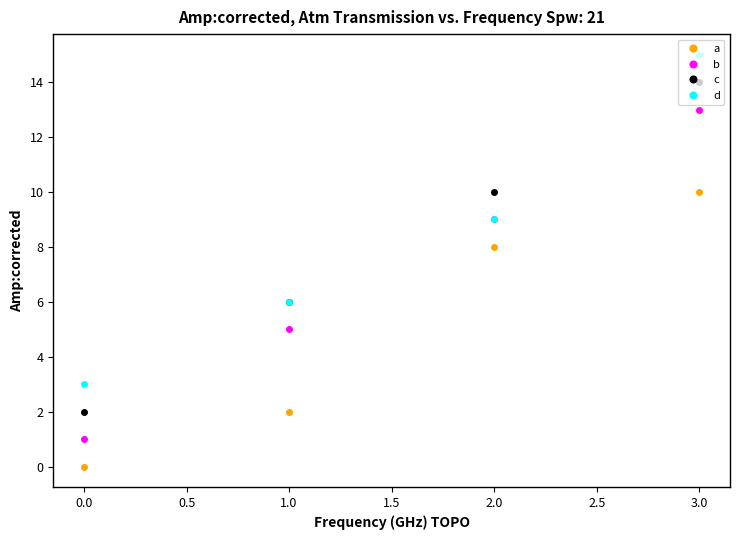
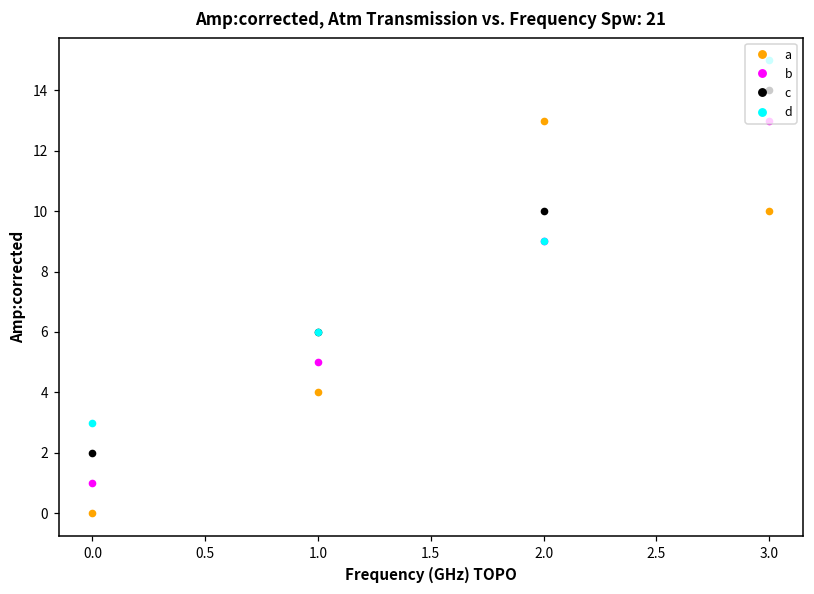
a, 1.0: 2 -> 4
a, 2.0: 8 -> 13
